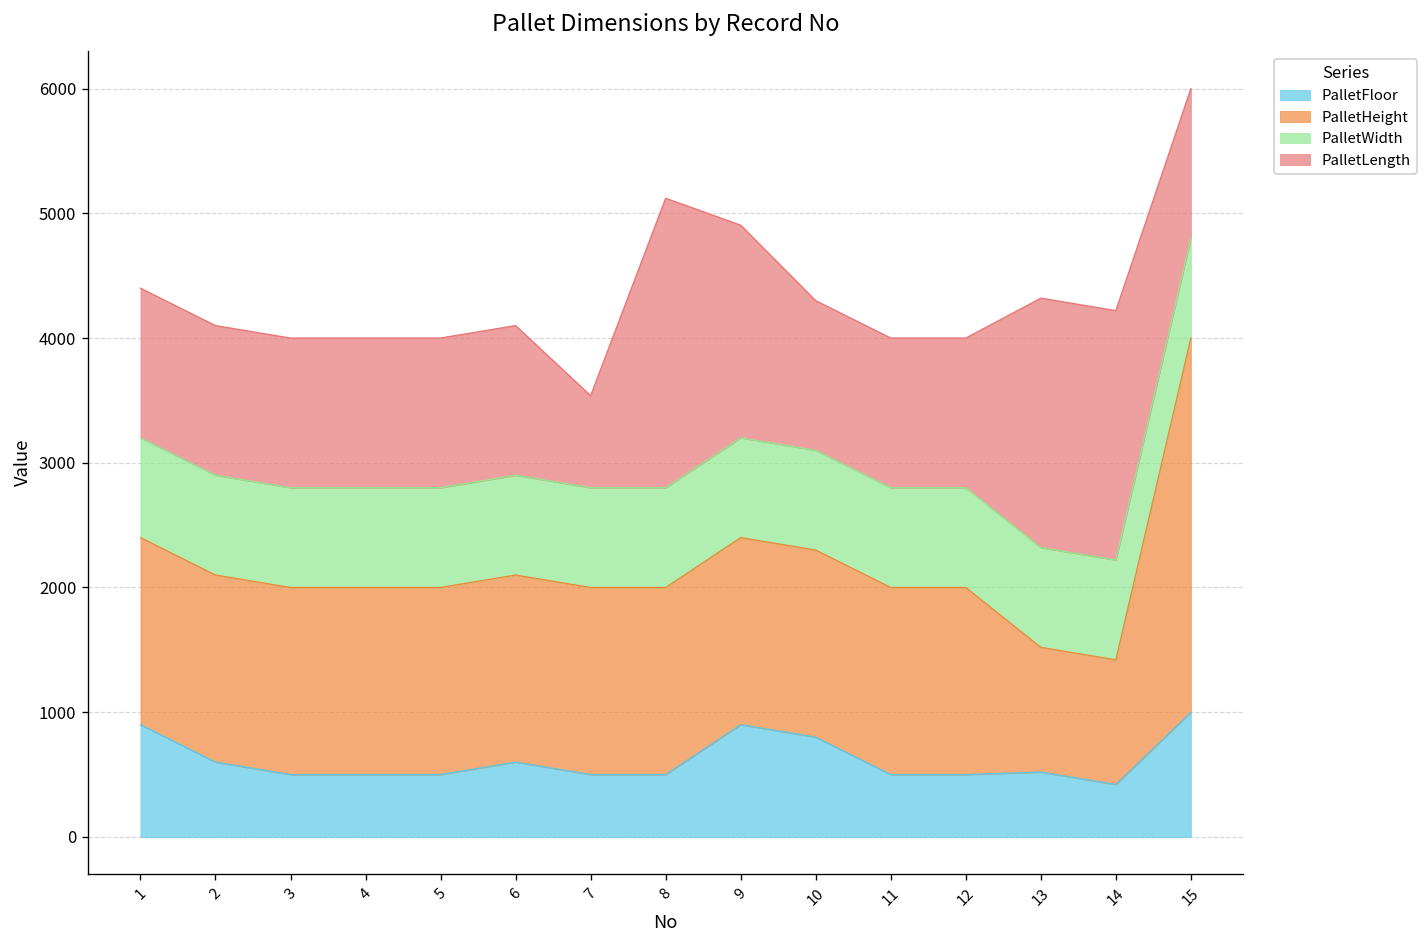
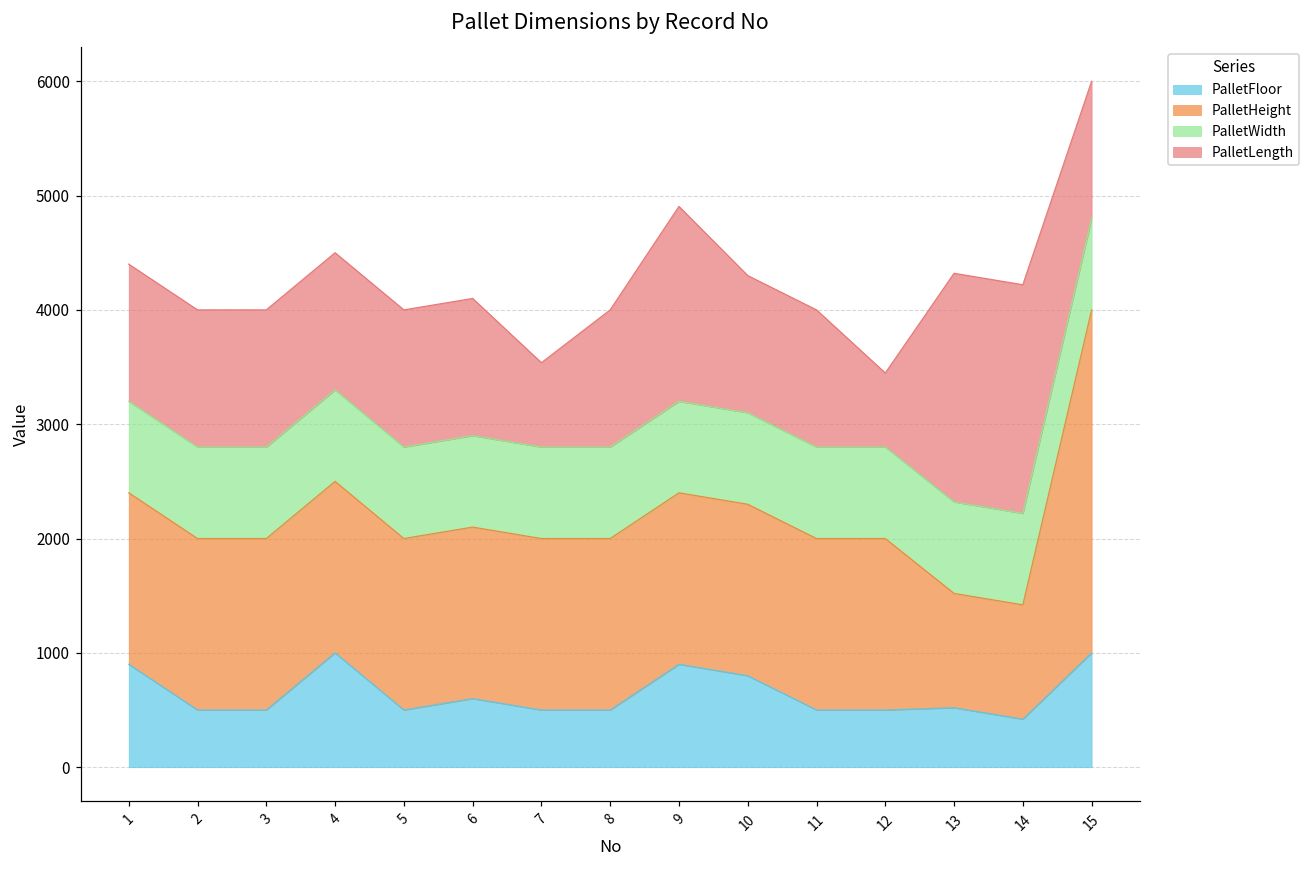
PalletFloor, 2: 600 -> 500
PalletFloor, 4: 500 -> 1000
PalletLength, 8: 2320 -> 1200
PalletLength, 12: 1200 -> 650
